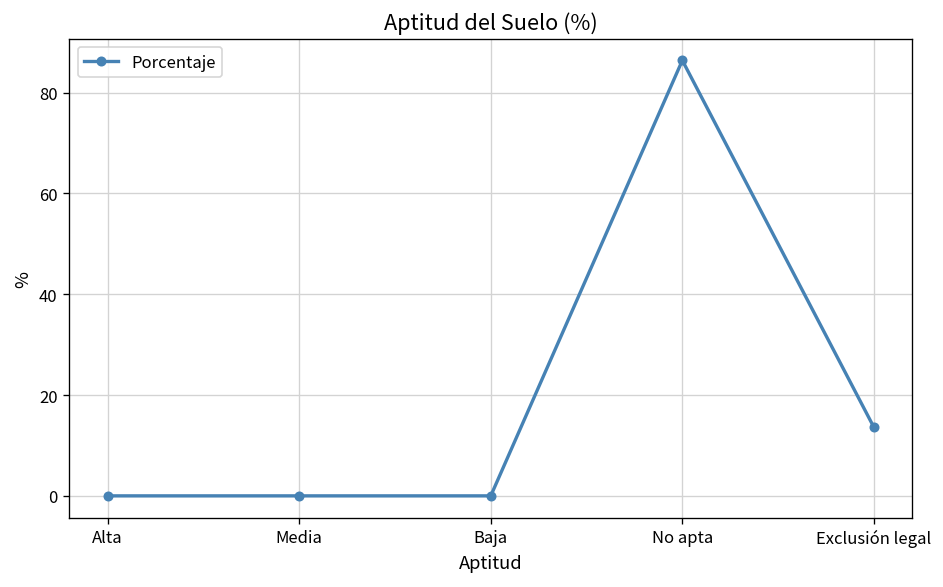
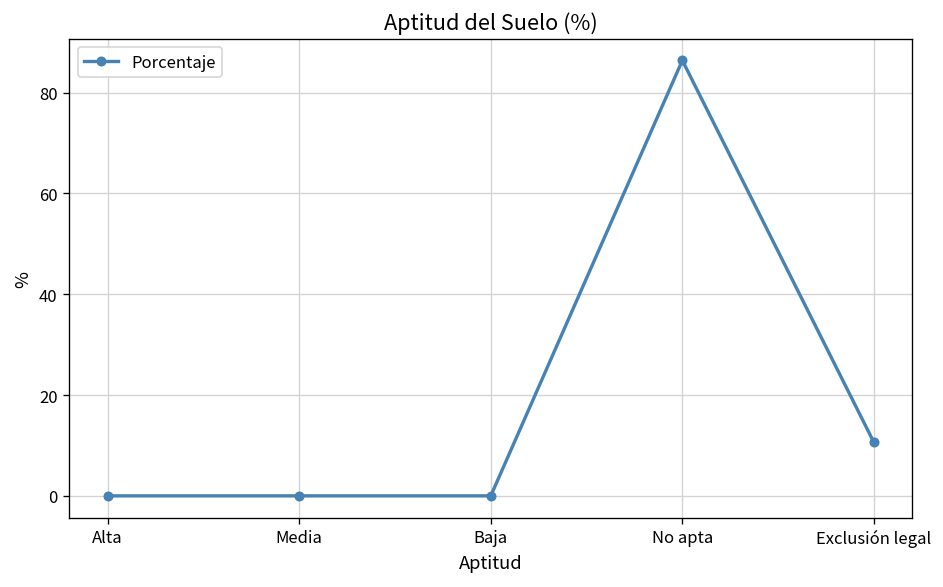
Exclusión legal: 14 -> 11
